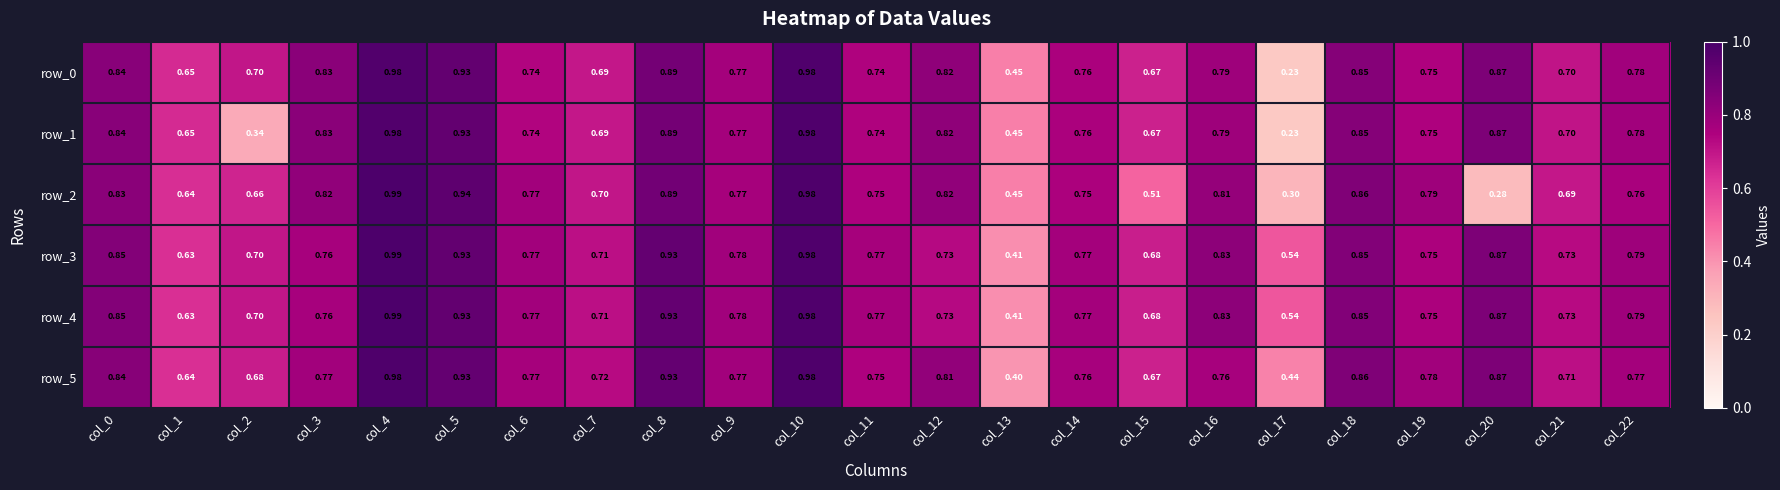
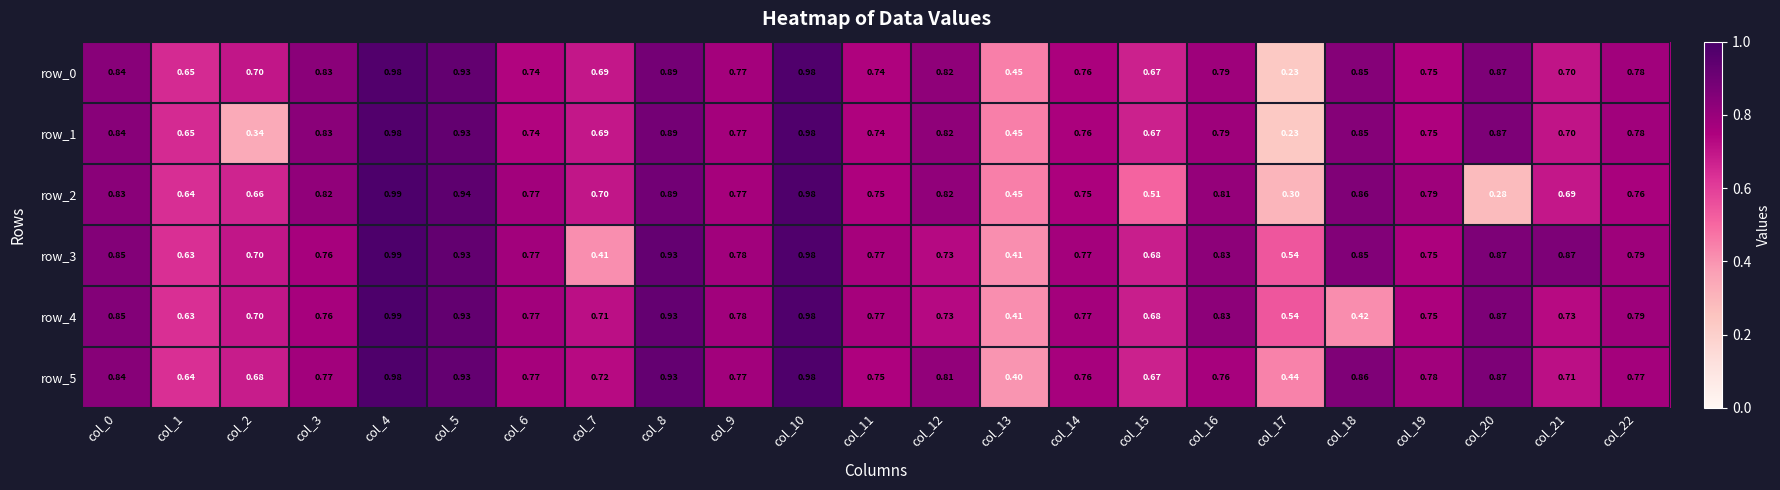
row_3, col_7: 0.71 -> 0.41
row_3, col_21: 0.73 -> 0.87
row_4, col_18: 0.85 -> 0.42
